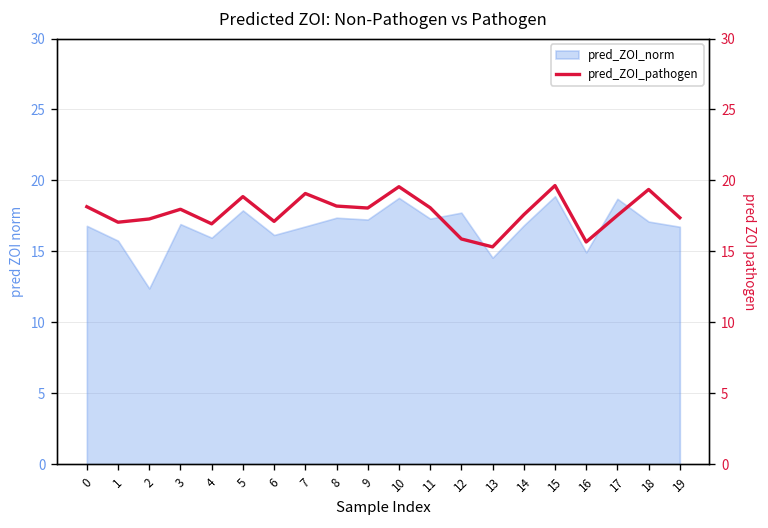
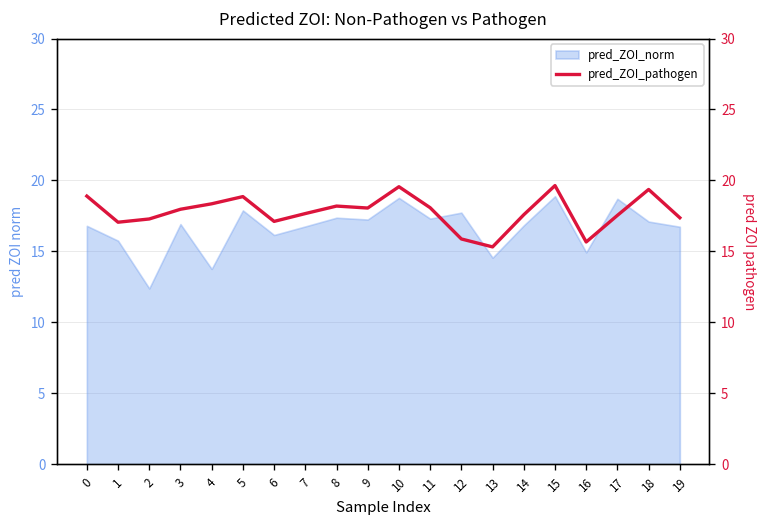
pred_ZOI_norm, 4: 16.0 -> 13.8
pred_ZOI_pathogen, 0: 18.1 -> 18.9
pred_ZOI_pathogen, 4: 16.9 -> 18.4
pred_ZOI_pathogen, 7: 19.1 -> 17.7
